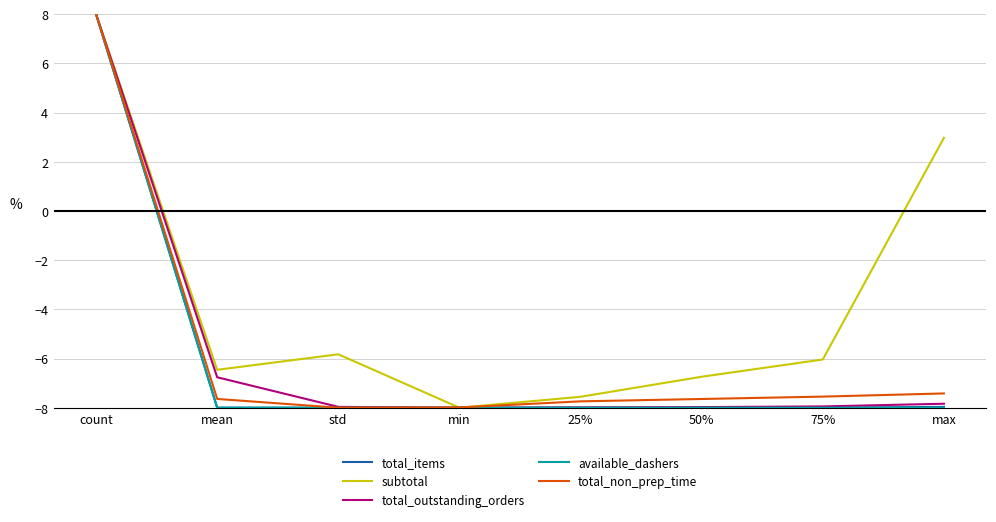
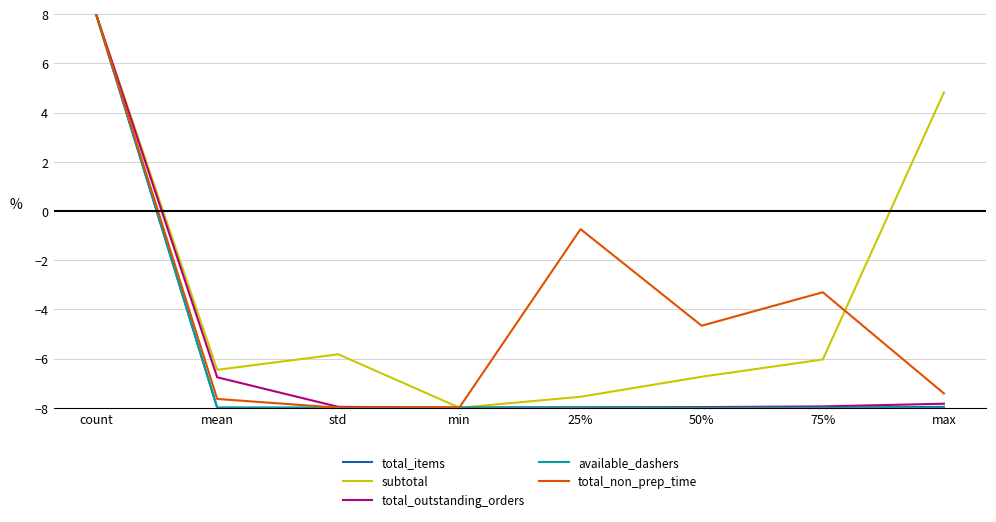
total_non_prep_time, 25%: -7.7 -> -0.7
total_non_prep_time, 50%: -7.6 -> -4.7
total_non_prep_time, 75%: -7.5 -> -3.3
subtotal, max: 3.0 -> 4.8
